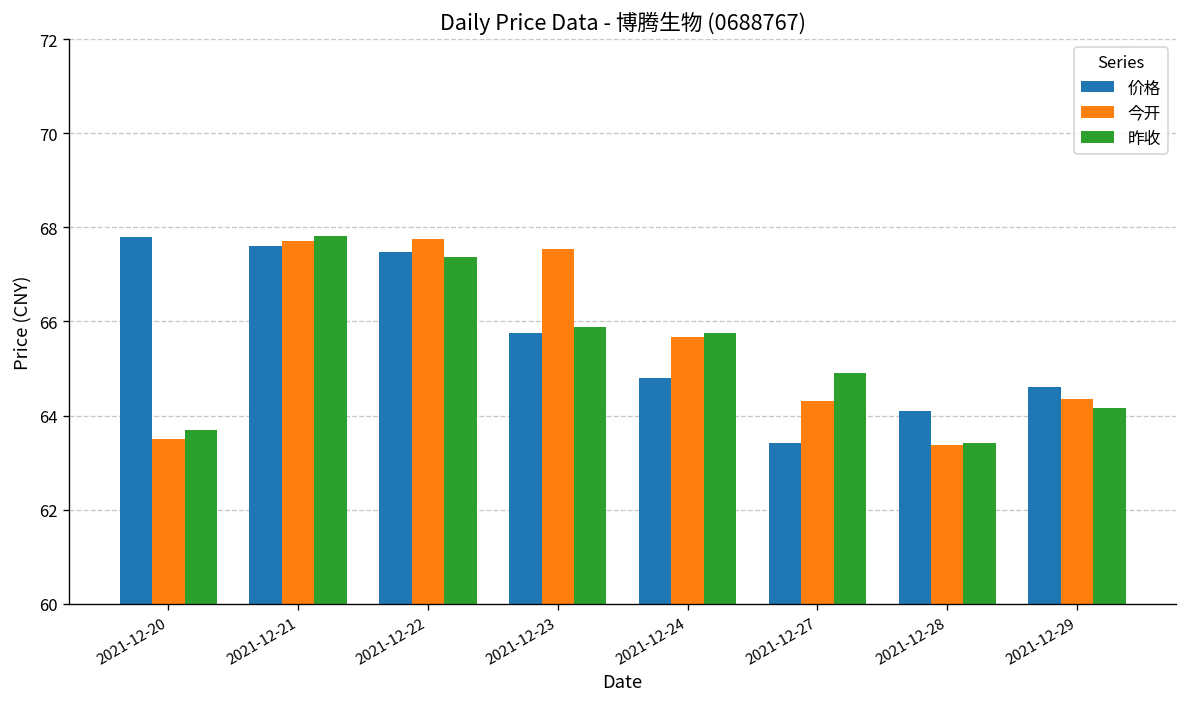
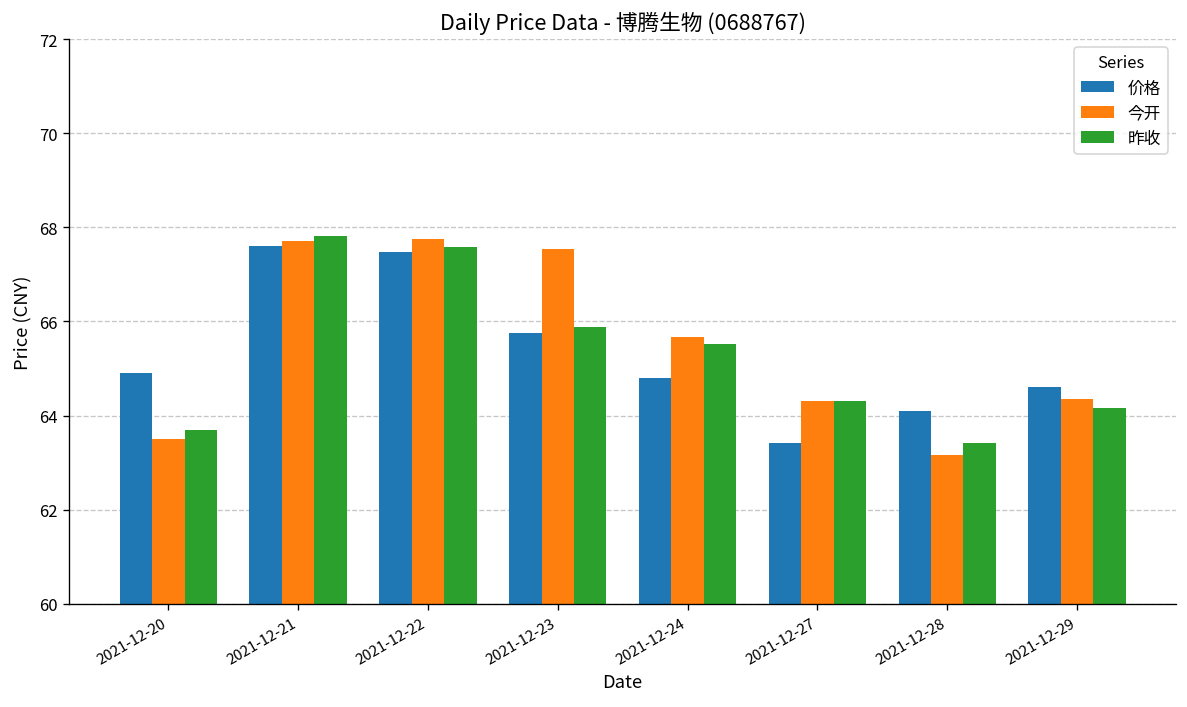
价格, 2021-12-20: 67.8 -> 64.9
昨收, 2021-12-22: 67.4 -> 67.6
昨收, 2021-12-24: 65.8 -> 65.5
昨收, 2021-12-27: 64.9 -> 64.3
今开, 2021-12-28: 63.4 -> 63.2
